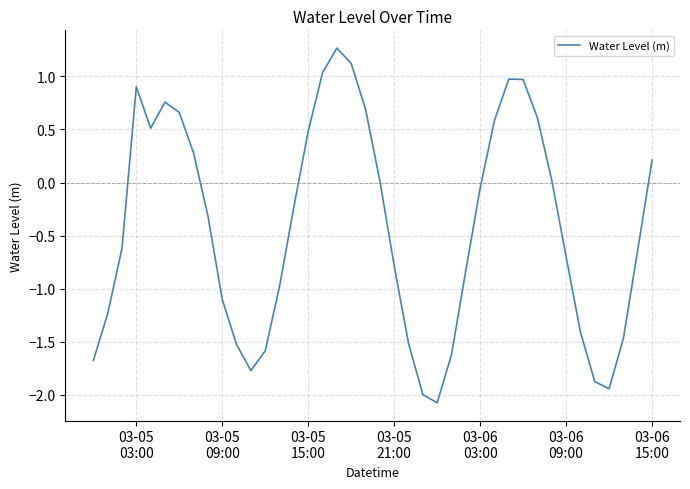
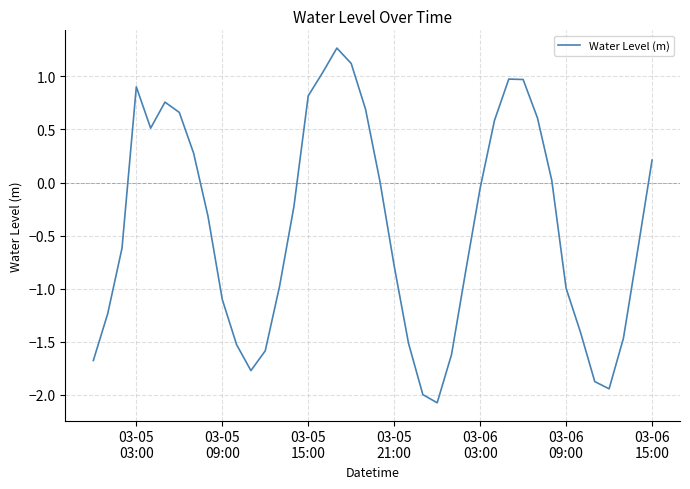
03-05 15:00: 0.48 -> 0.82
03-06 09:00: -0.70 -> -1.00
